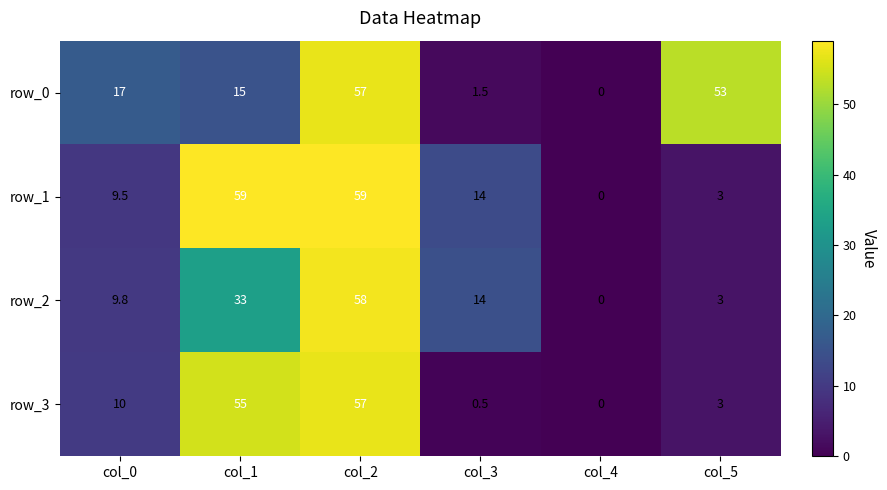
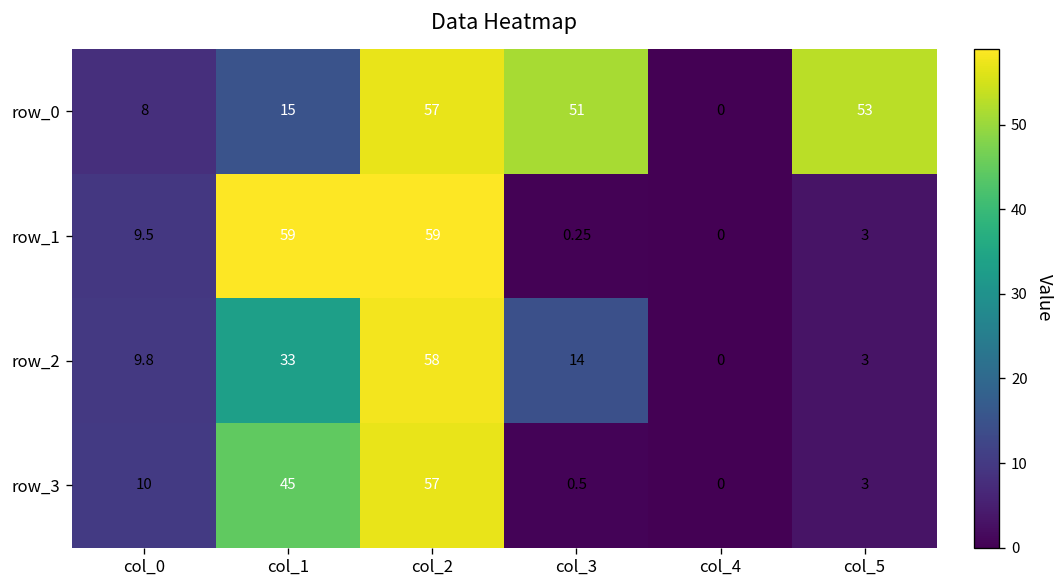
row_0, col_0: 17 -> 8
row_0, col_3: 1.5 -> 51
row_1, col_3: 14 -> 0.25
row_3, col_1: 55 -> 45
